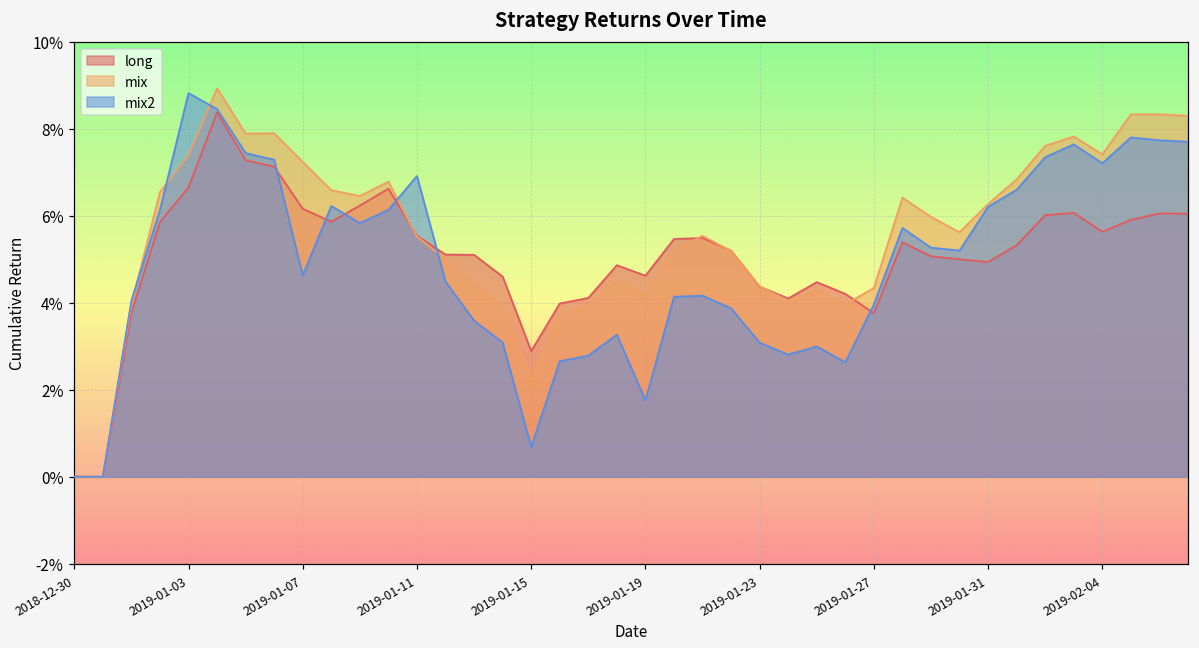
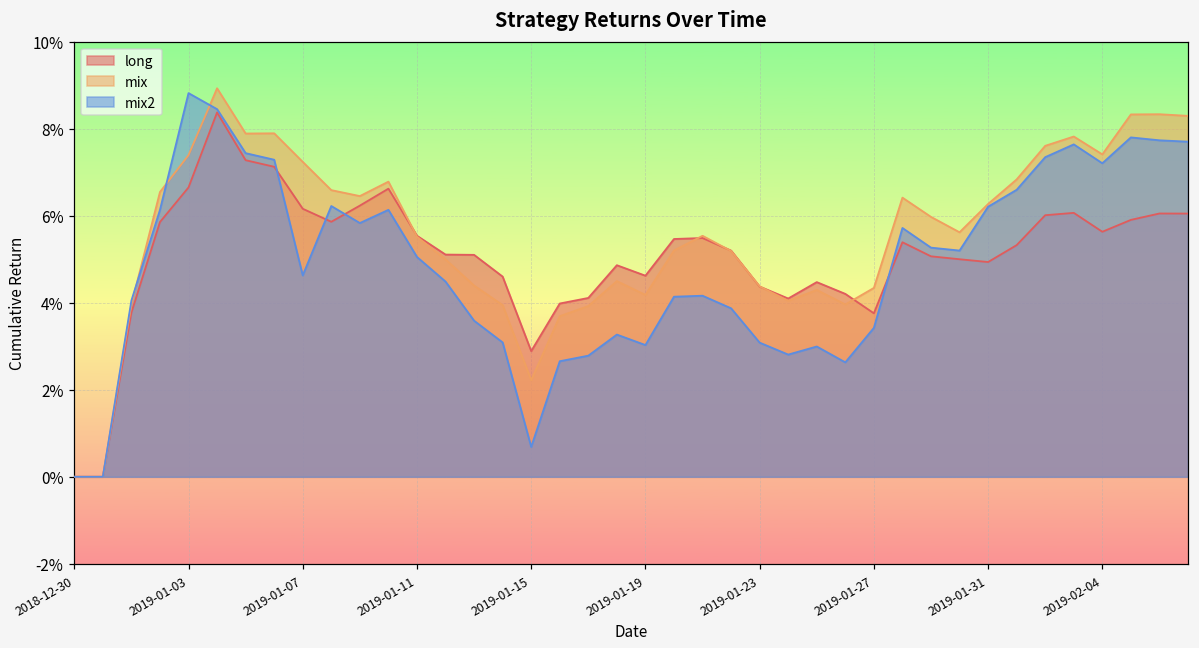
mix2, 2019-01-11: 6.9% -> 5.1%
mix2, 2019-01-19: 1.8% -> 3.0%
mix2, 2019-01-27: 4.0% -> 3.4%
